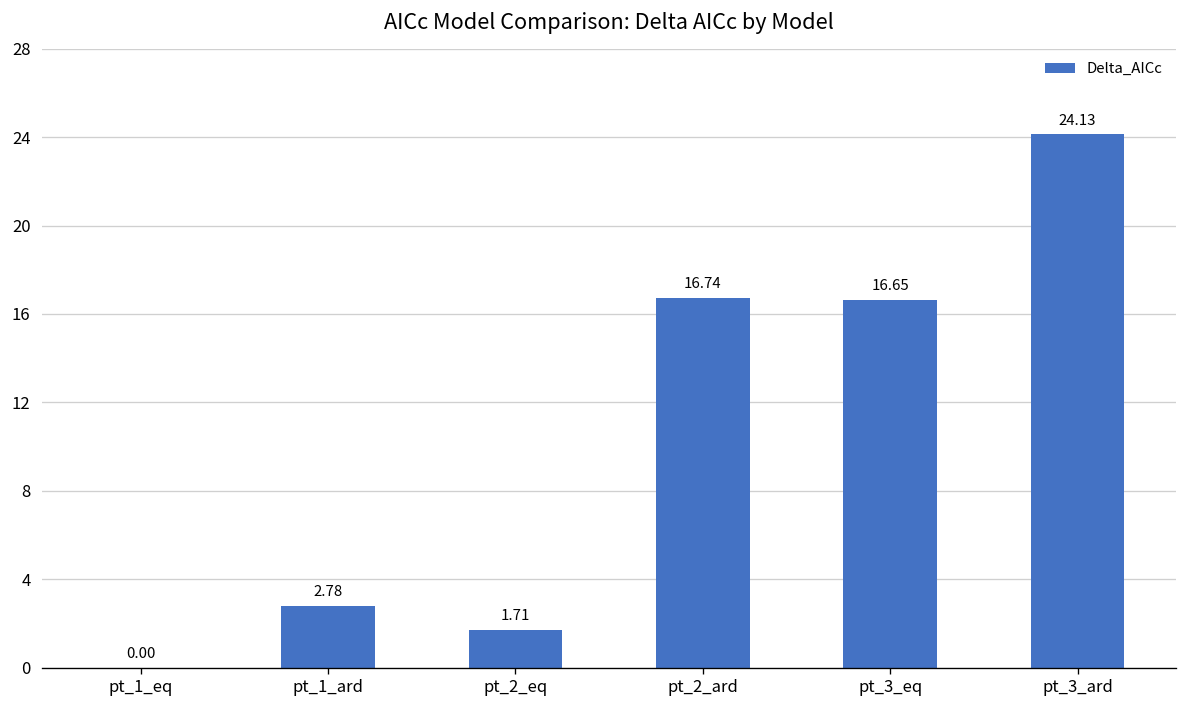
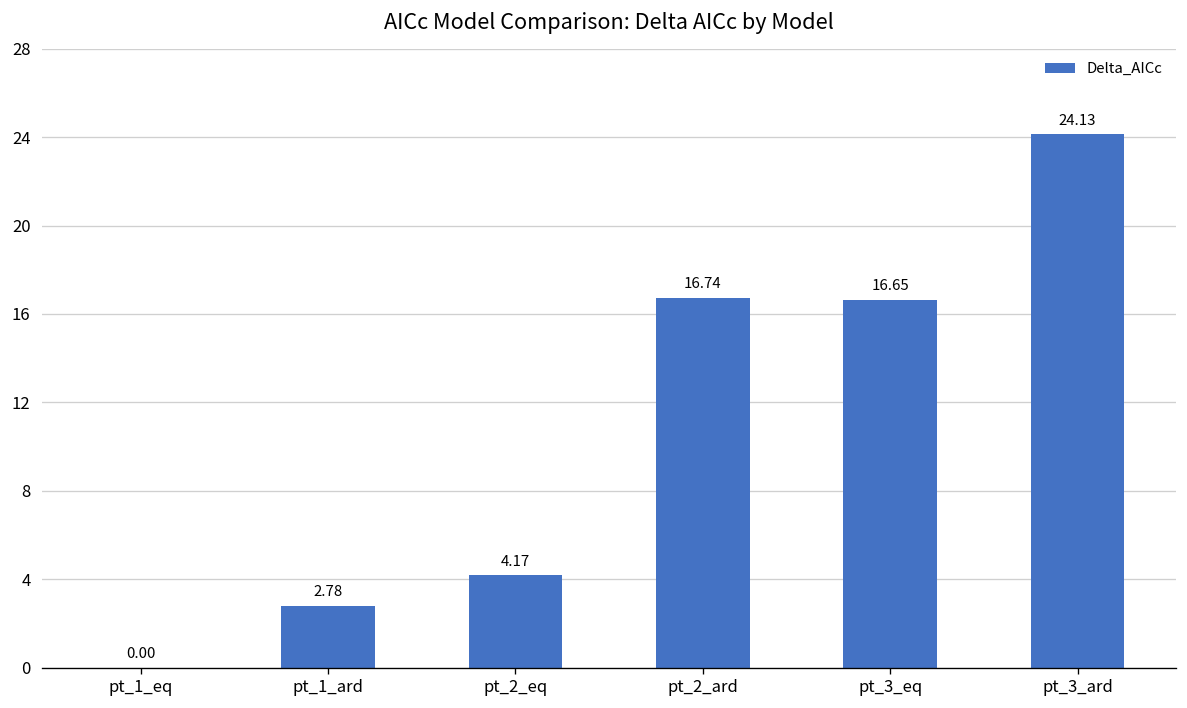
pt_2_eq: 1.71 -> 4.17
